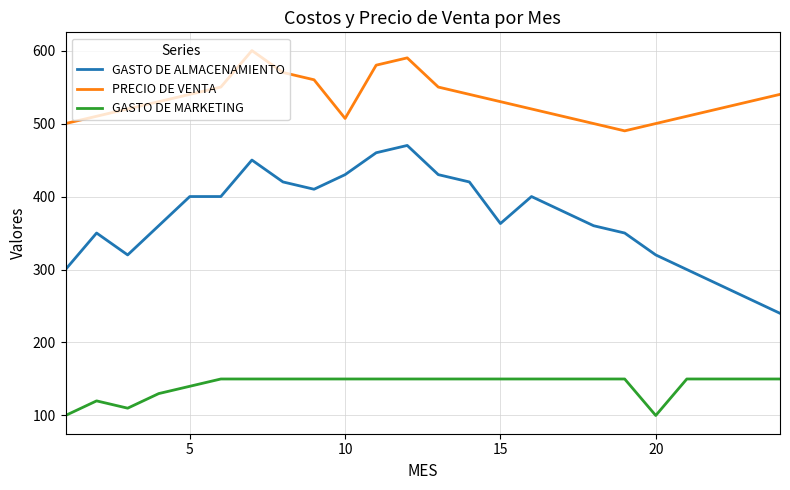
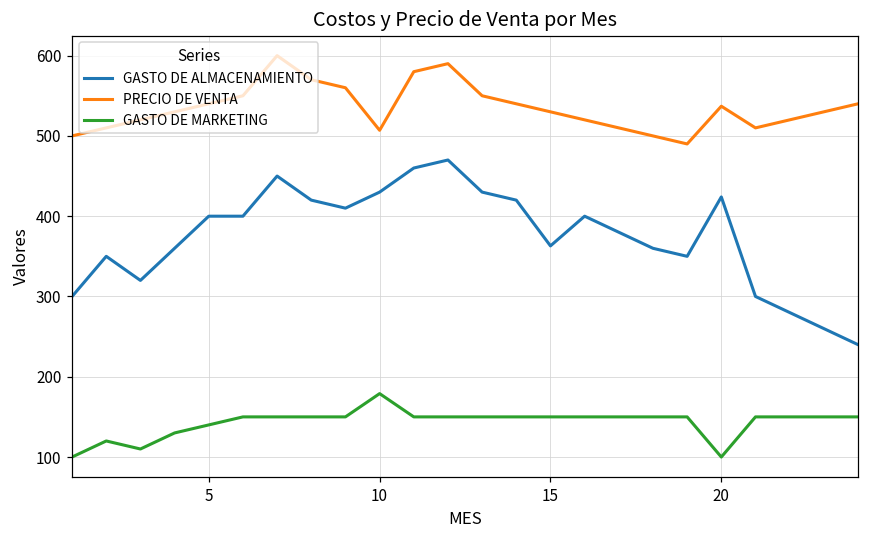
GASTO DE MARKETING, 10: 150 -> 180
GASTO DE ALMACENAMIENTO, 20: 320 -> 420
PRECIO DE VENTA, 20: 500 -> 540
